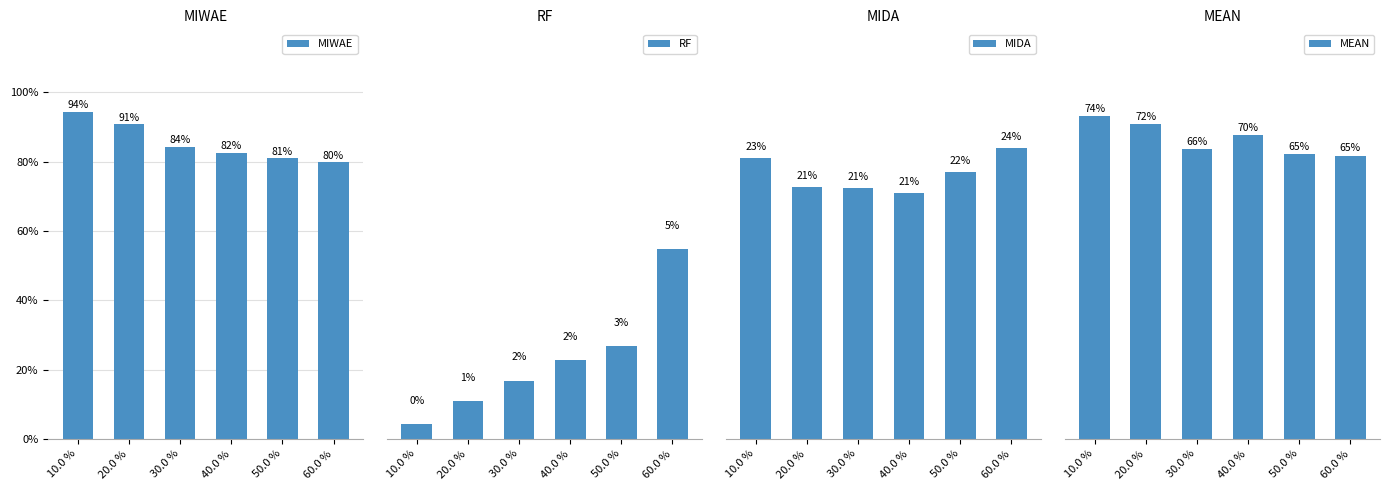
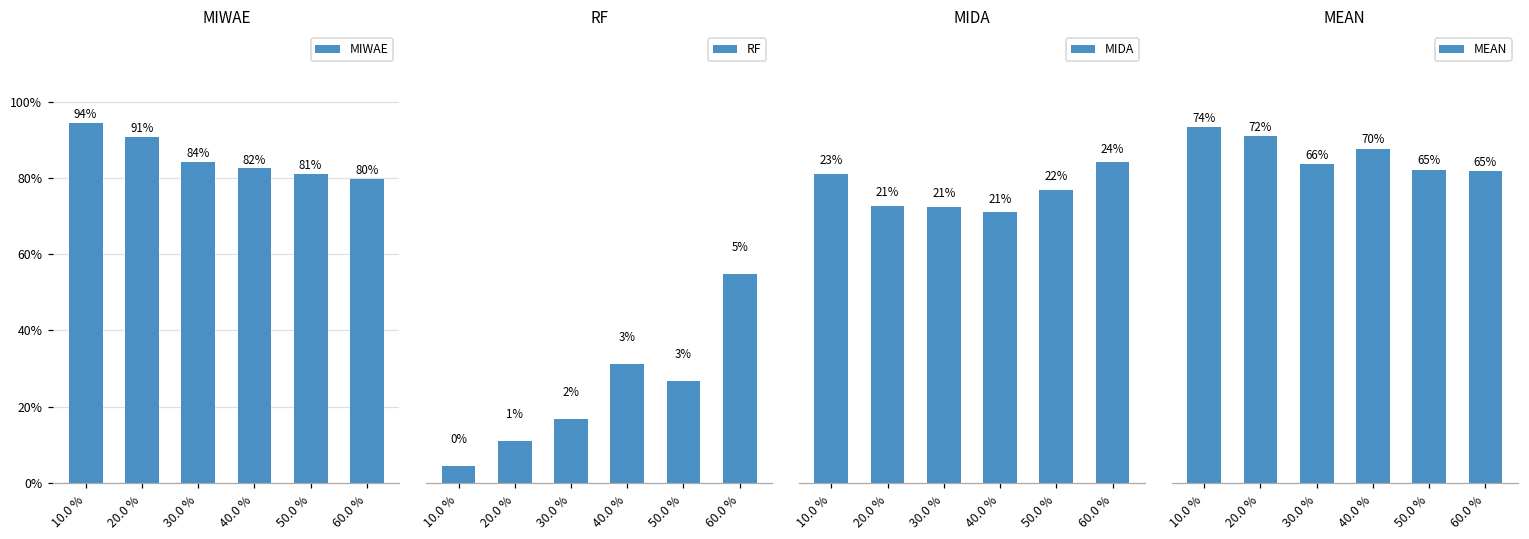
RF, 40.0 %: 2% -> 3%
